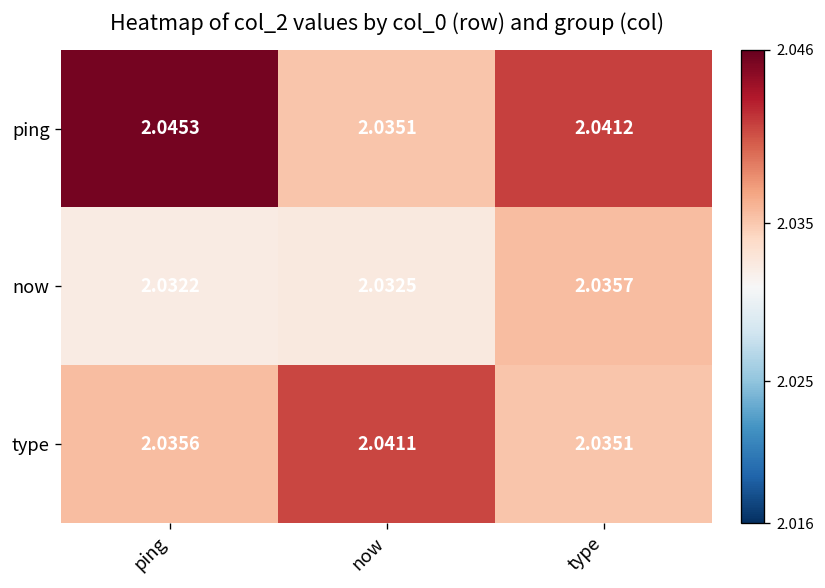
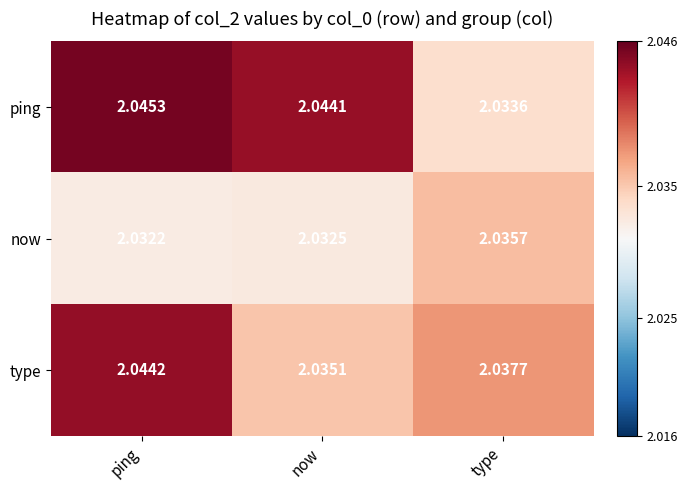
ping, now: 2.0351 -> 2.0441
ping, type: 2.0412 -> 2.0336
type, ping: 2.0356 -> 2.0442
type, now: 2.0411 -> 2.0351
type, type: 2.0351 -> 2.0377
